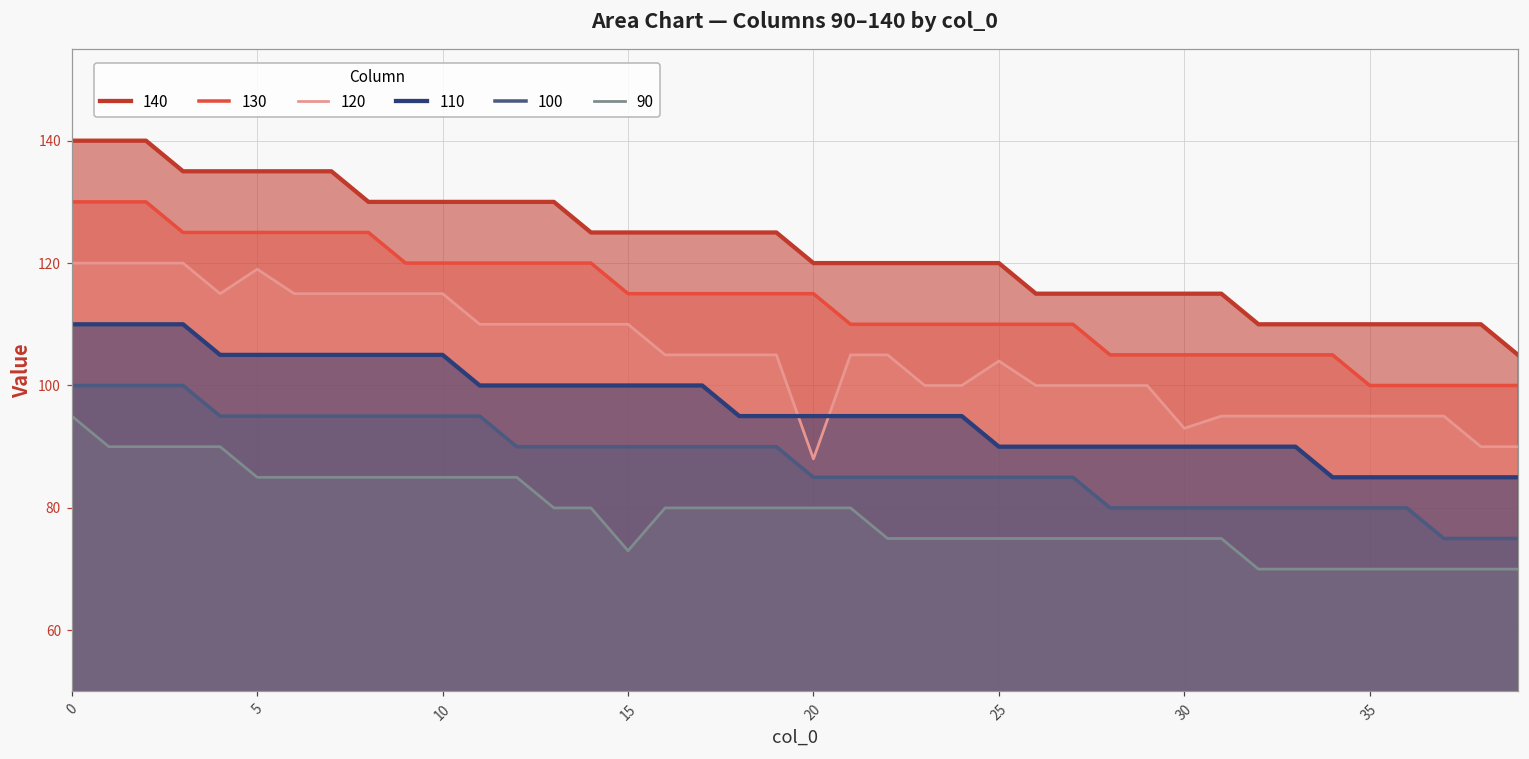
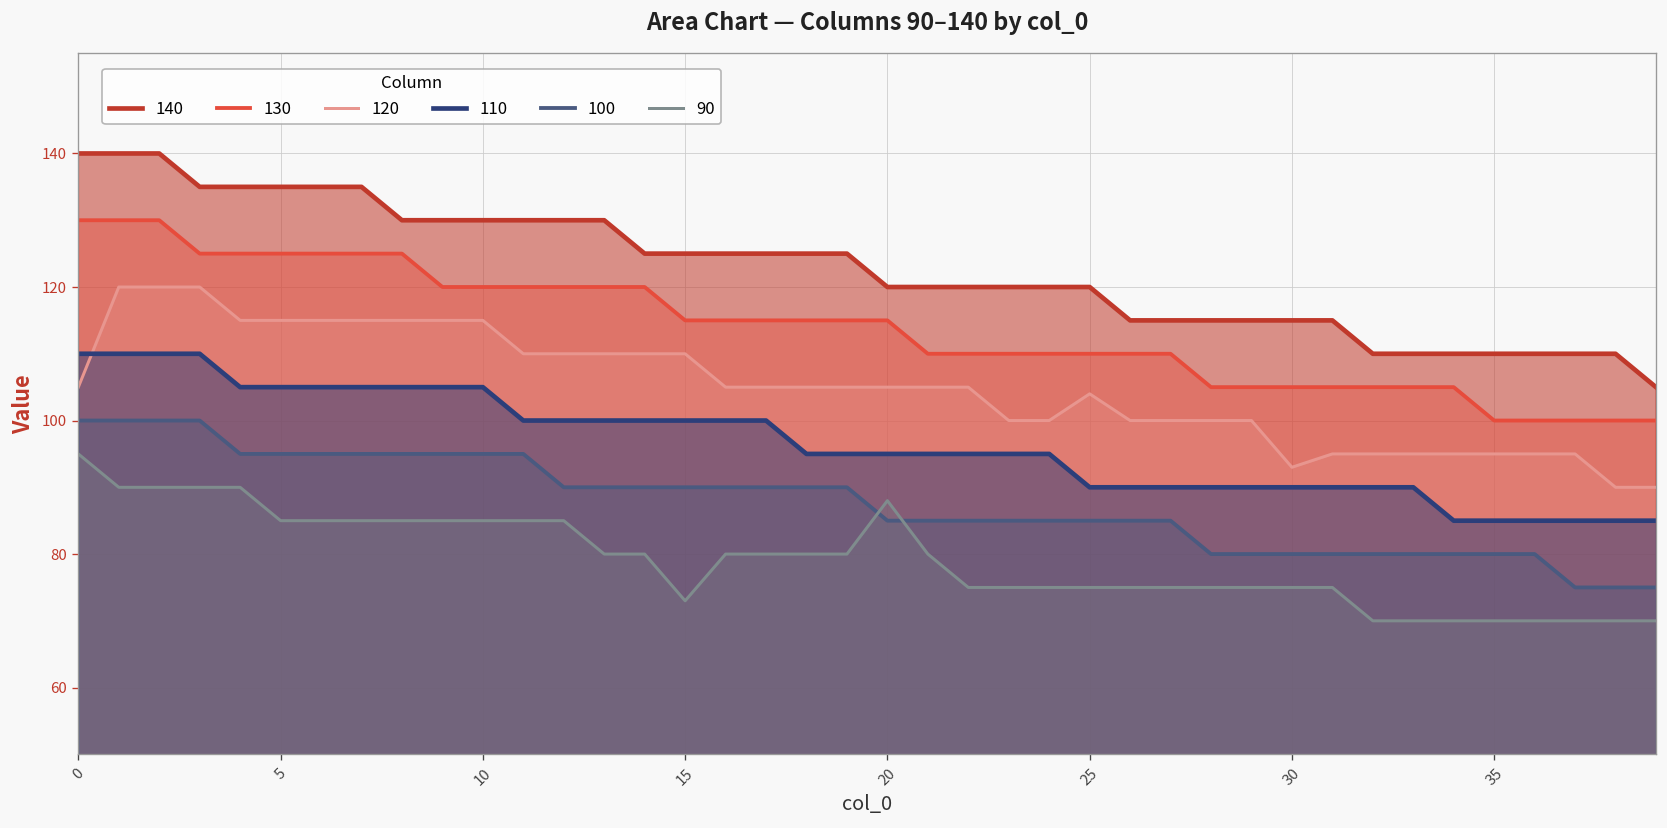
120, 0: 120 -> 105
120, 5: 119 -> 115
120, 20: 88 -> 105
90, 20: 80 -> 88
